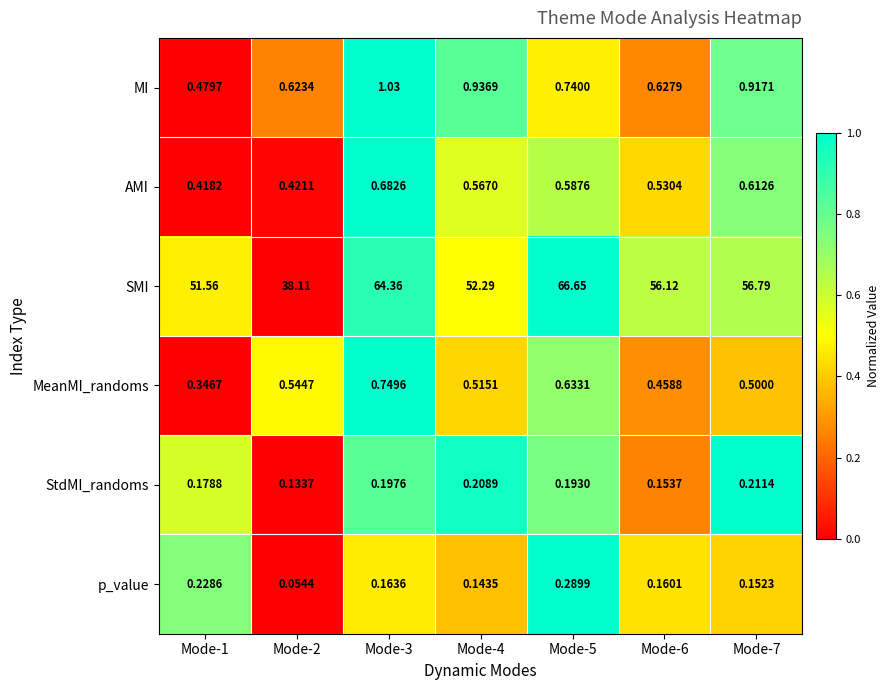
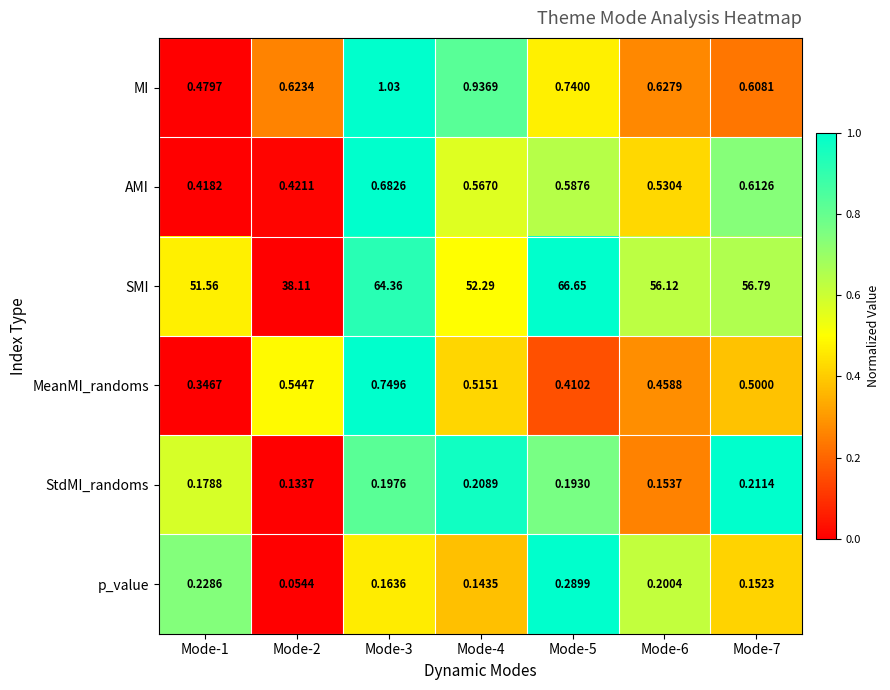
MI, Mode-7: 0.9171 -> 0.6081
MeanMI_randoms, Mode-5: 0.6331 -> 0.4102
p_value, Mode-6: 0.1601 -> 0.2004
